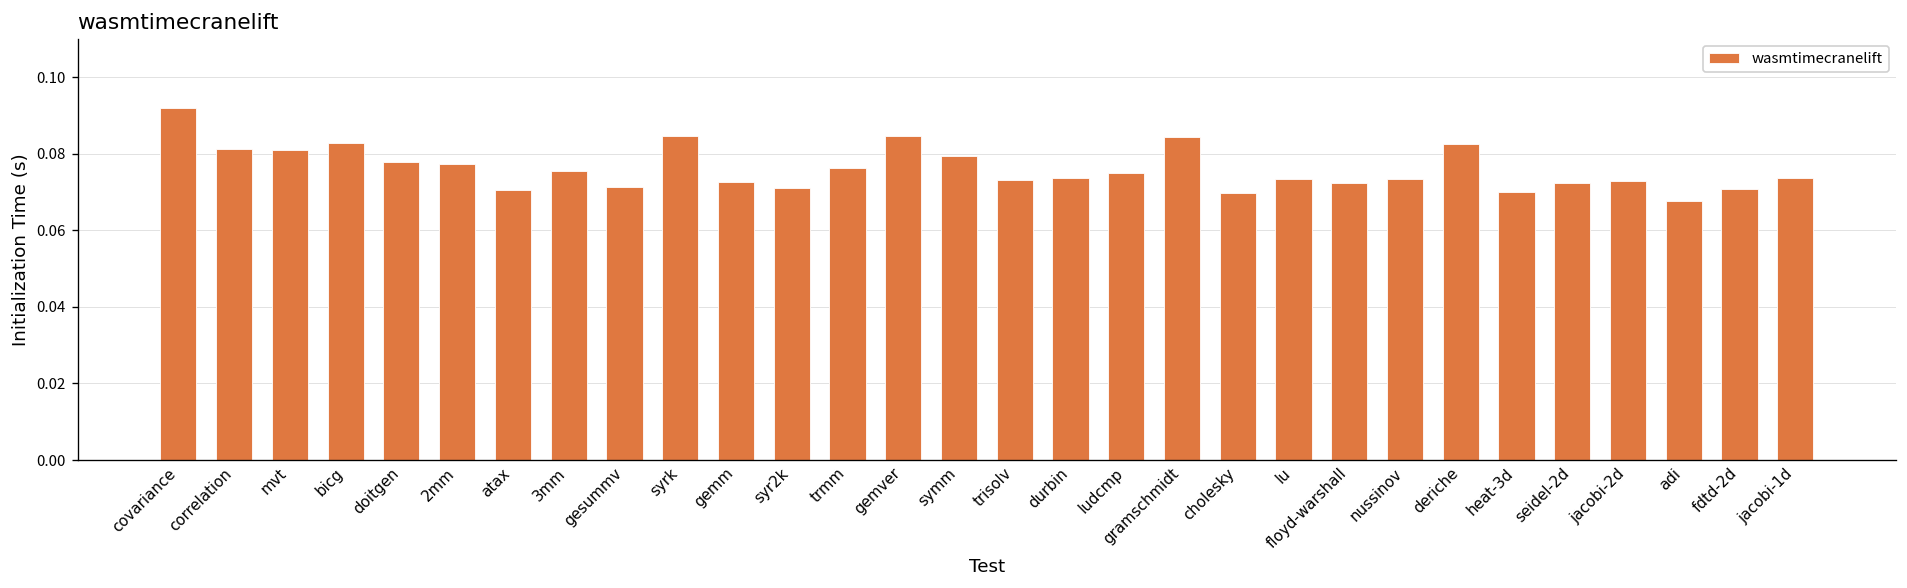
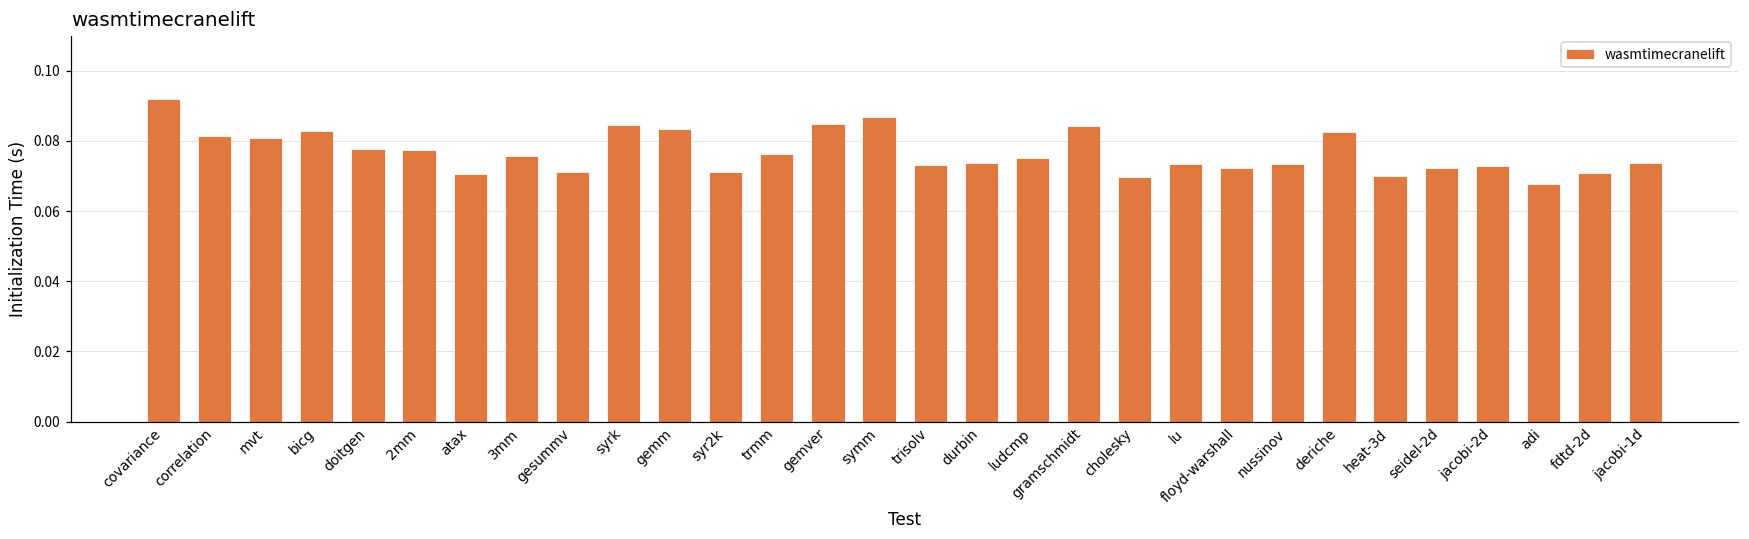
gemm: 0.073 -> 0.083
symm: 0.079 -> 0.087
